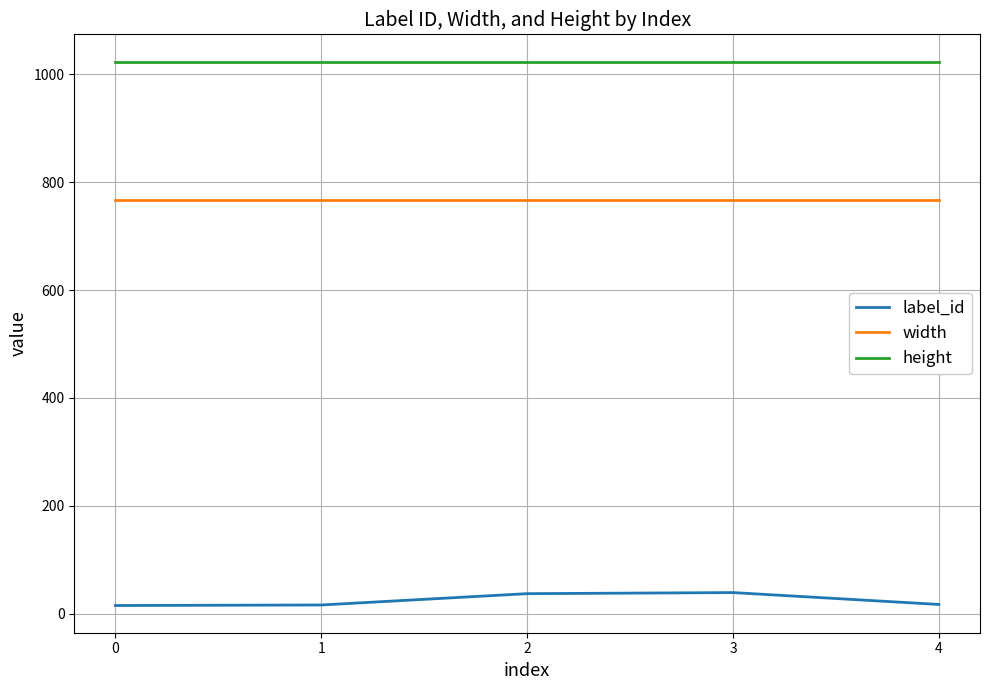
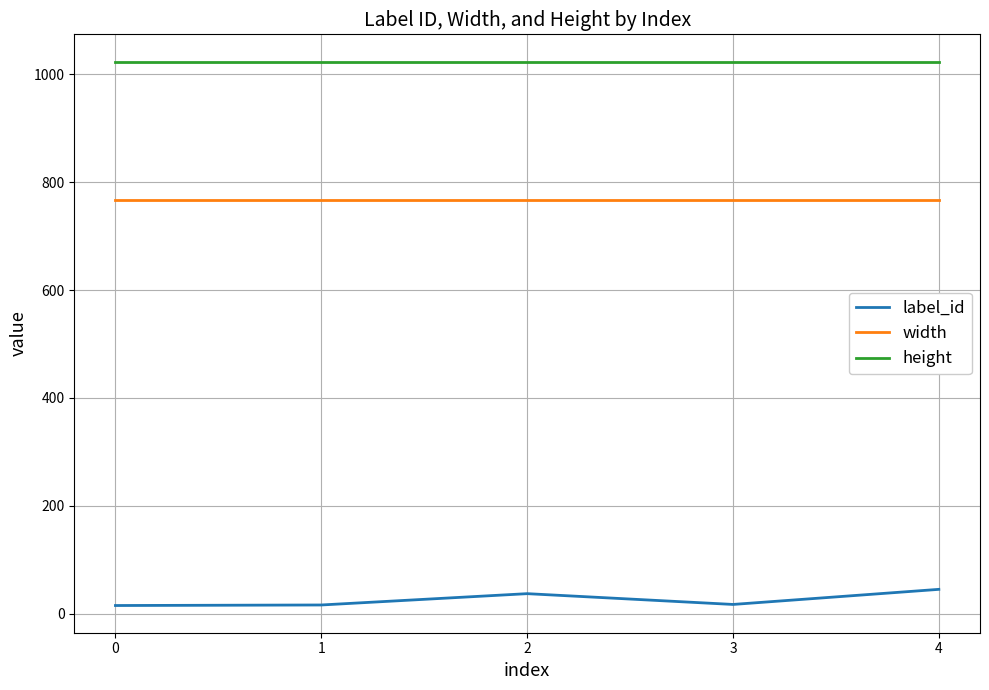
label_id, 3: 40 -> 20
label_id, 4: 20 -> 50
